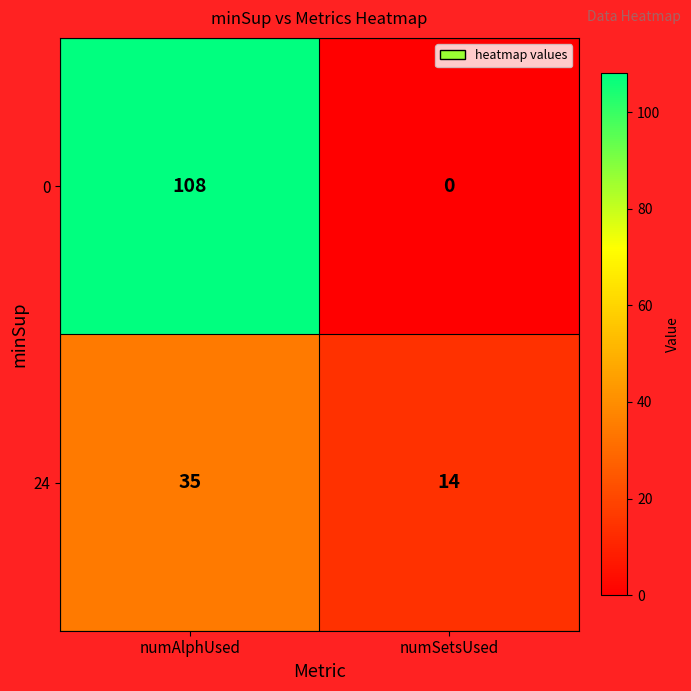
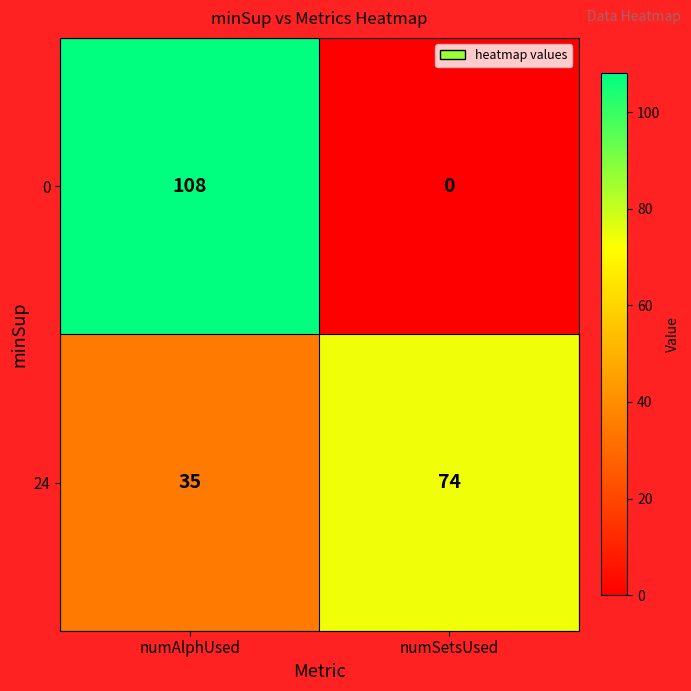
24, numSetsUsed: 14 -> 74
